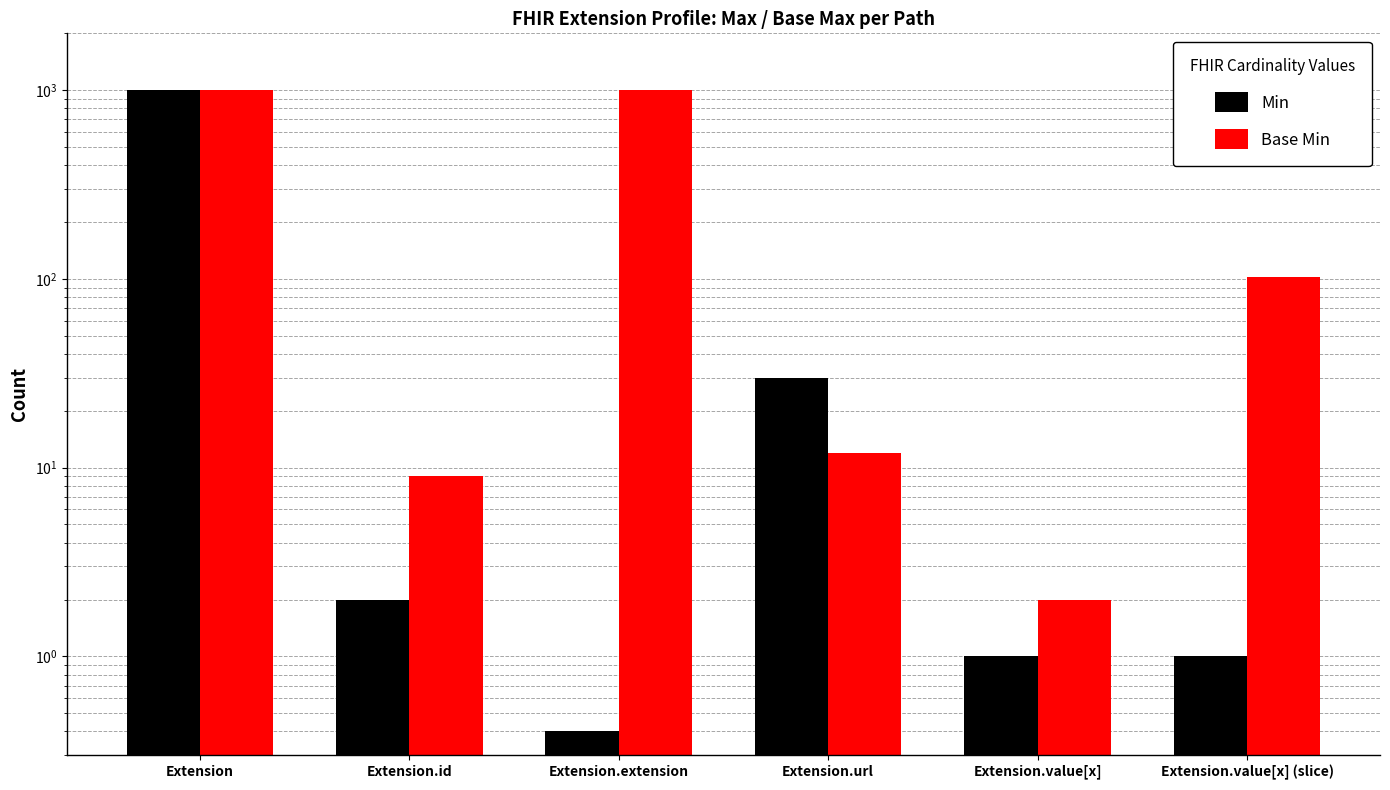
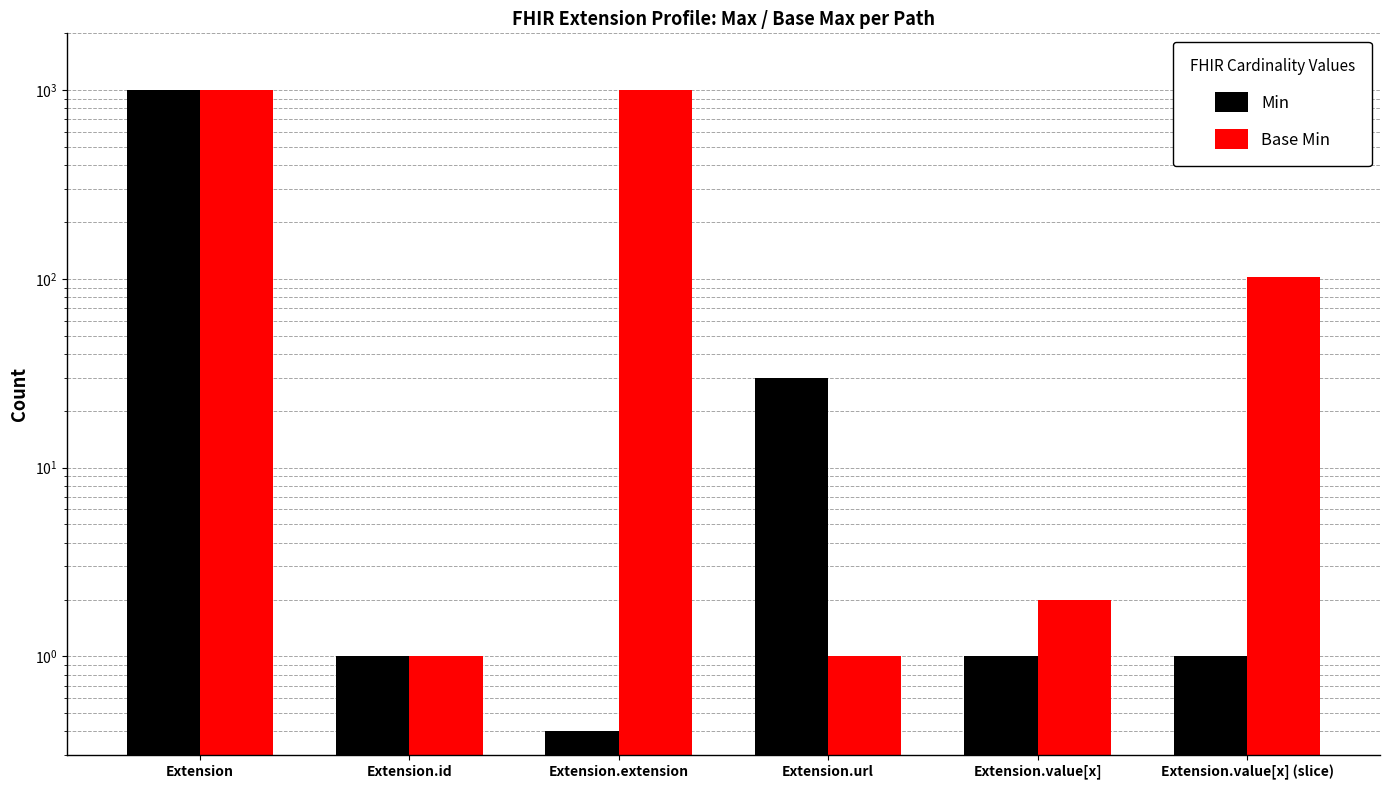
Min, Extension.id: 2 -> 1
Base Min, Extension.id: 9 -> 1
Base Min, Extension.url: 12 -> 1
